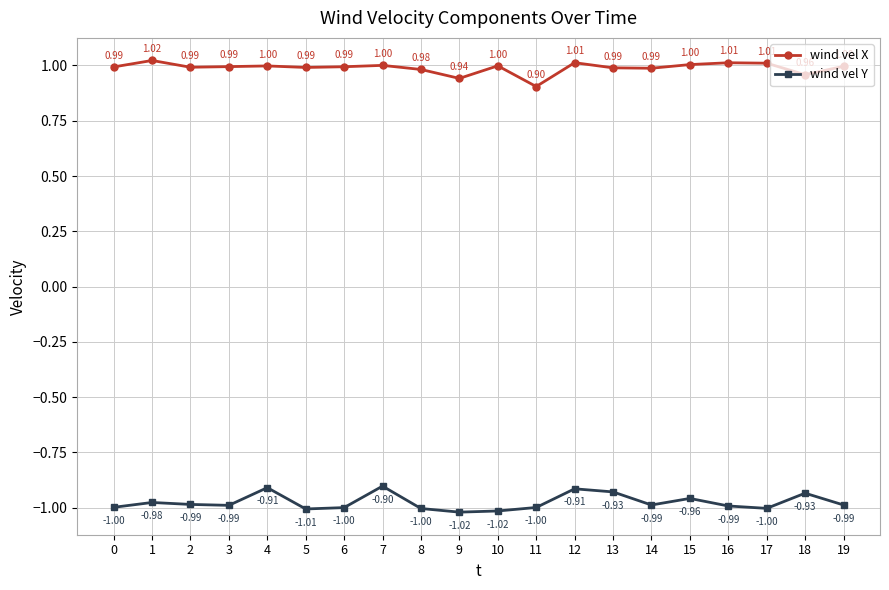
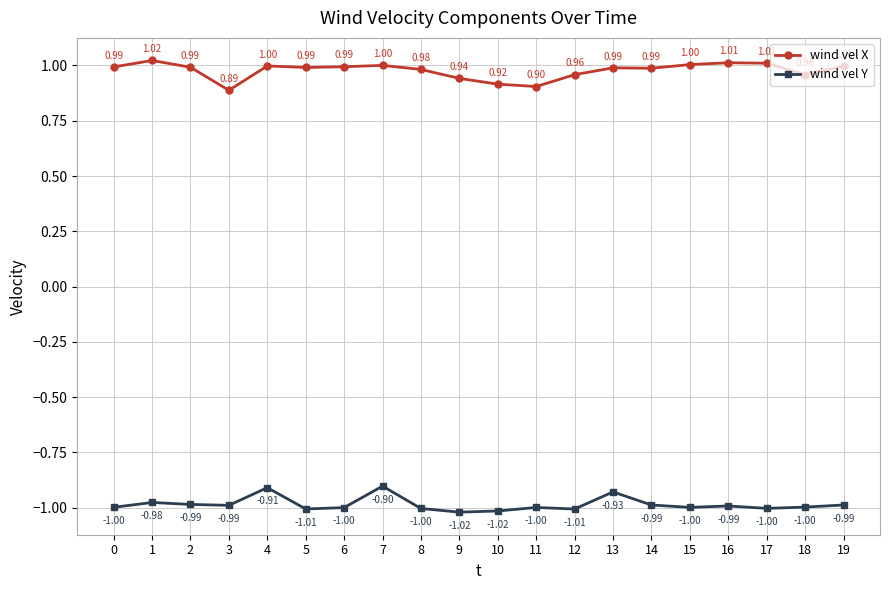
wind vel X, 3: 0.99 -> 0.89
wind vel X, 10: 1.00 -> 0.92
wind vel X, 12: 1.01 -> 0.96
wind vel Y, 12: -0.91 -> -1.01
wind vel Y, 15: -0.96 -> -1.00
wind vel Y, 18: -0.93 -> -1.00
